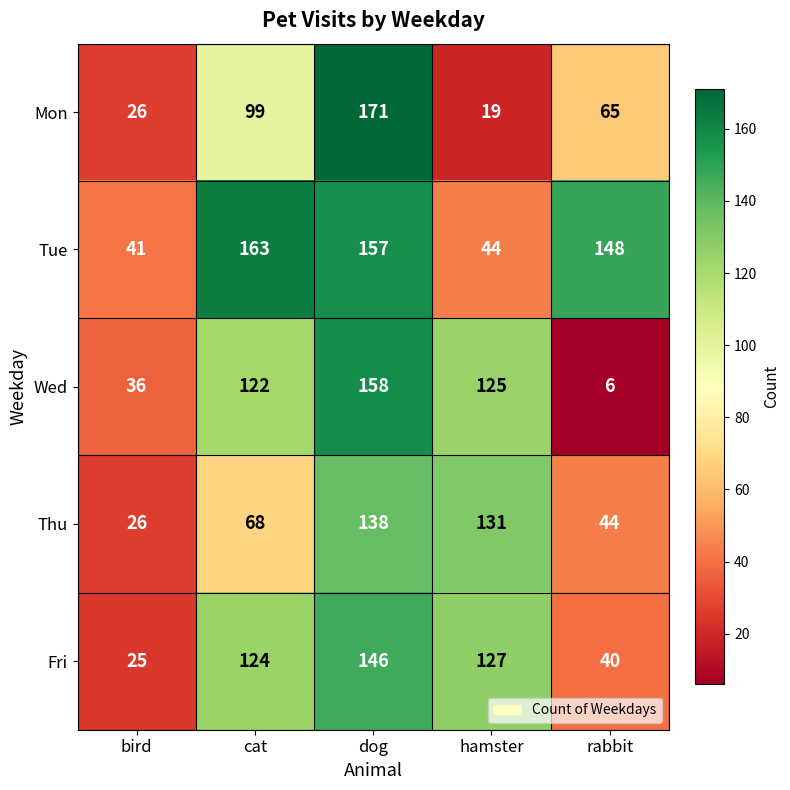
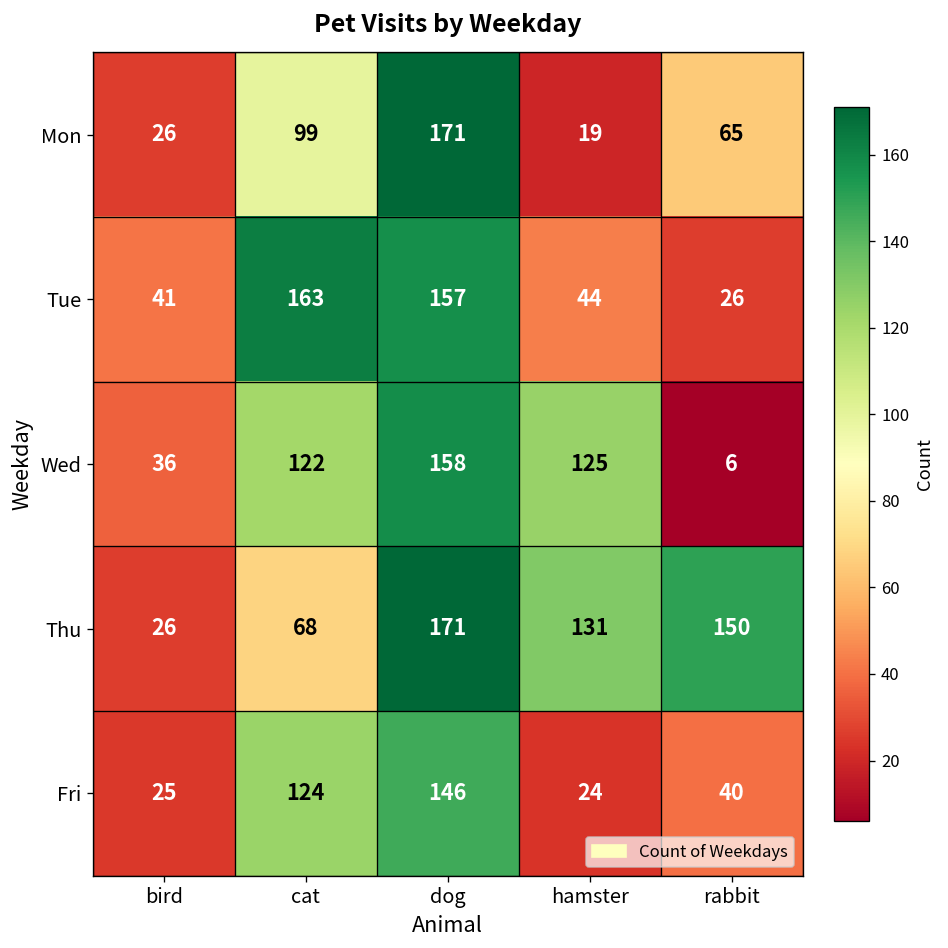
Tue, rabbit: 148 -> 26
Thu, dog: 138 -> 171
Thu, rabbit: 44 -> 150
Fri, hamster: 127 -> 24
